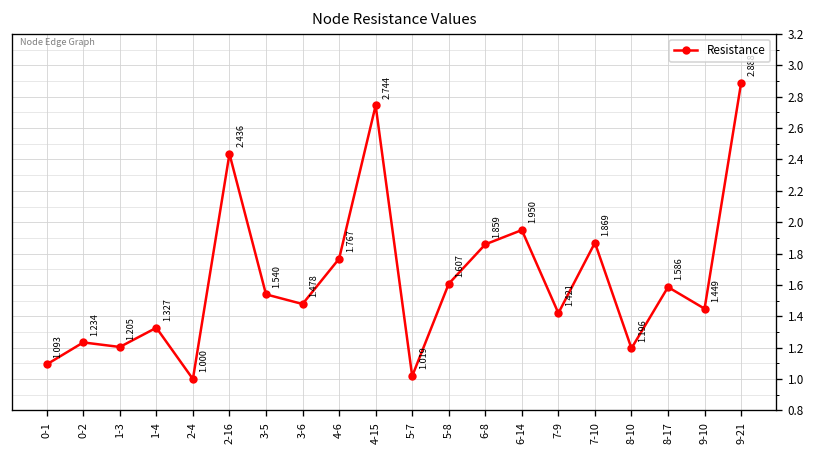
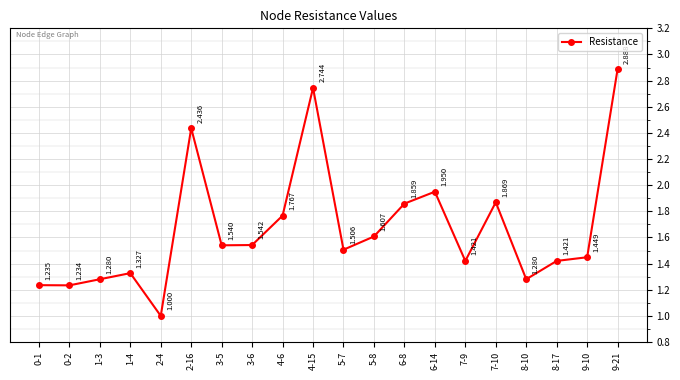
0-1: 1.093 -> 1.235
1-3: 1.205 -> 1.280
3-6: 1.478 -> 1.542
5-7: 1.019 -> 1.506
8-10: 1.196 -> 1.280
8-17: 1.586 -> 1.421
